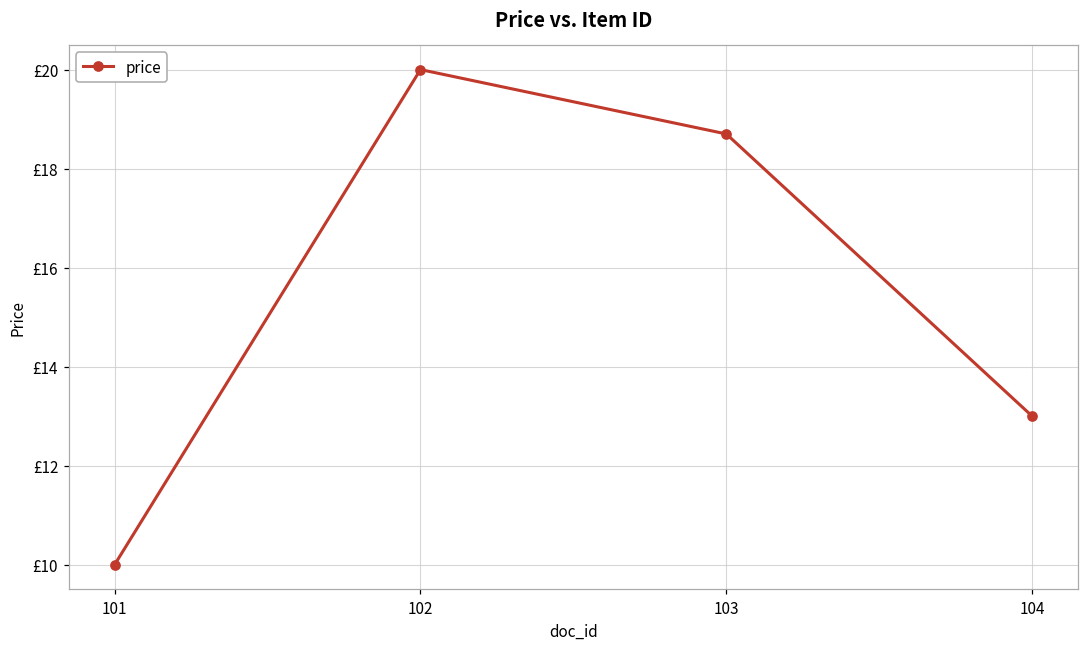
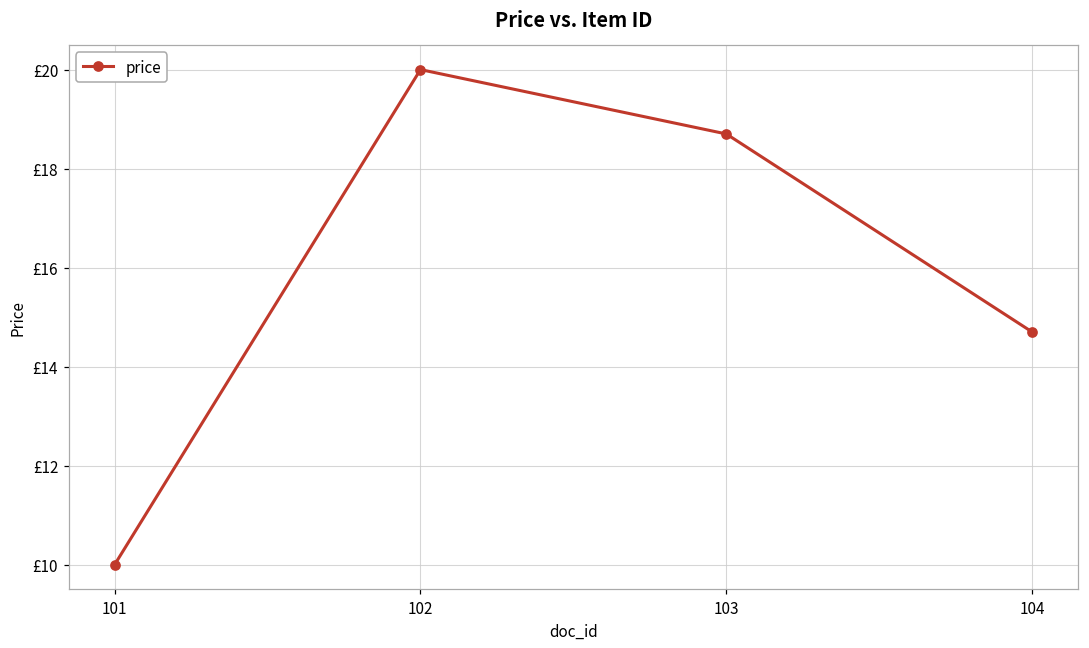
104: £13.0 -> £14.7
